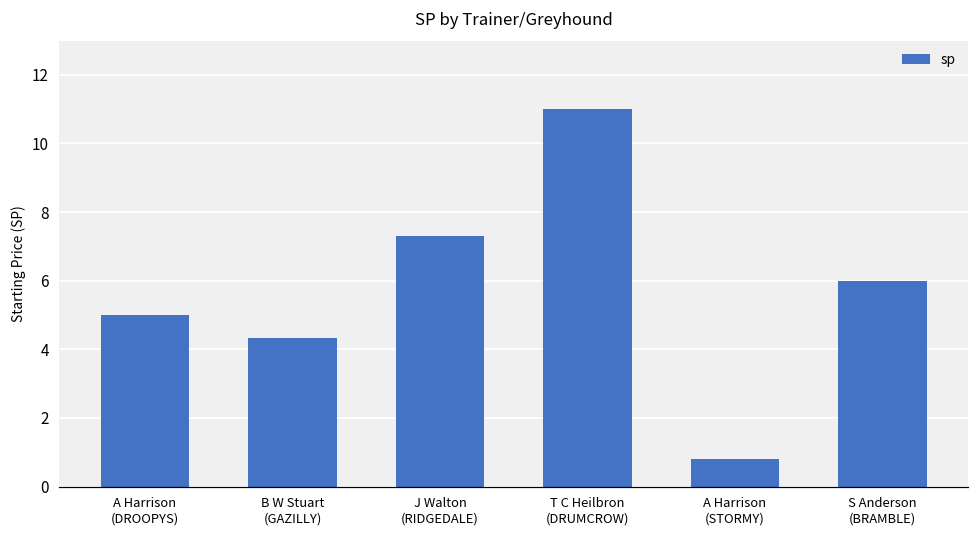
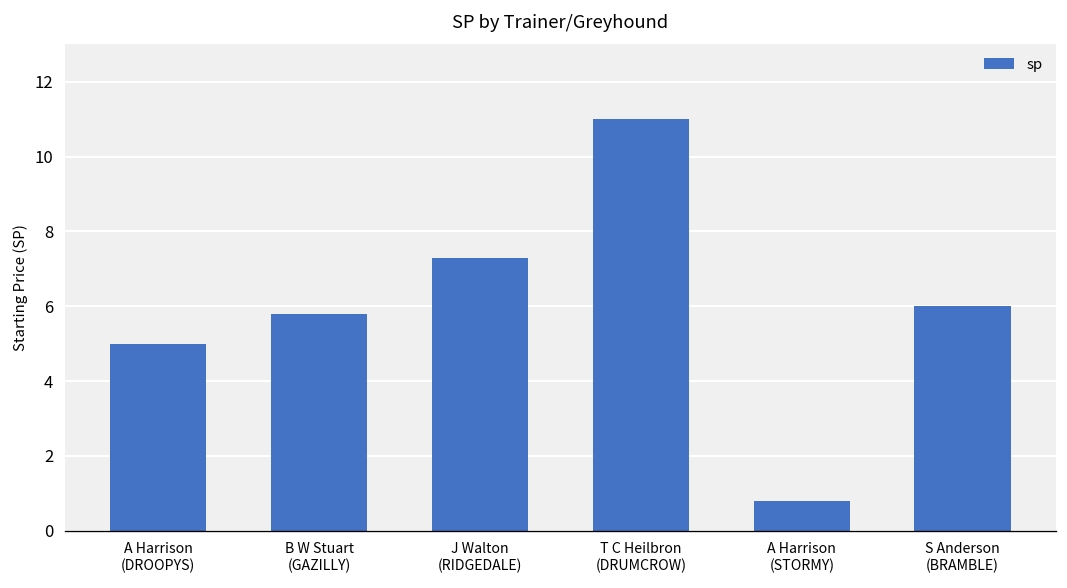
B W Stuart (GAZILLY): 4.3 -> 5.8
